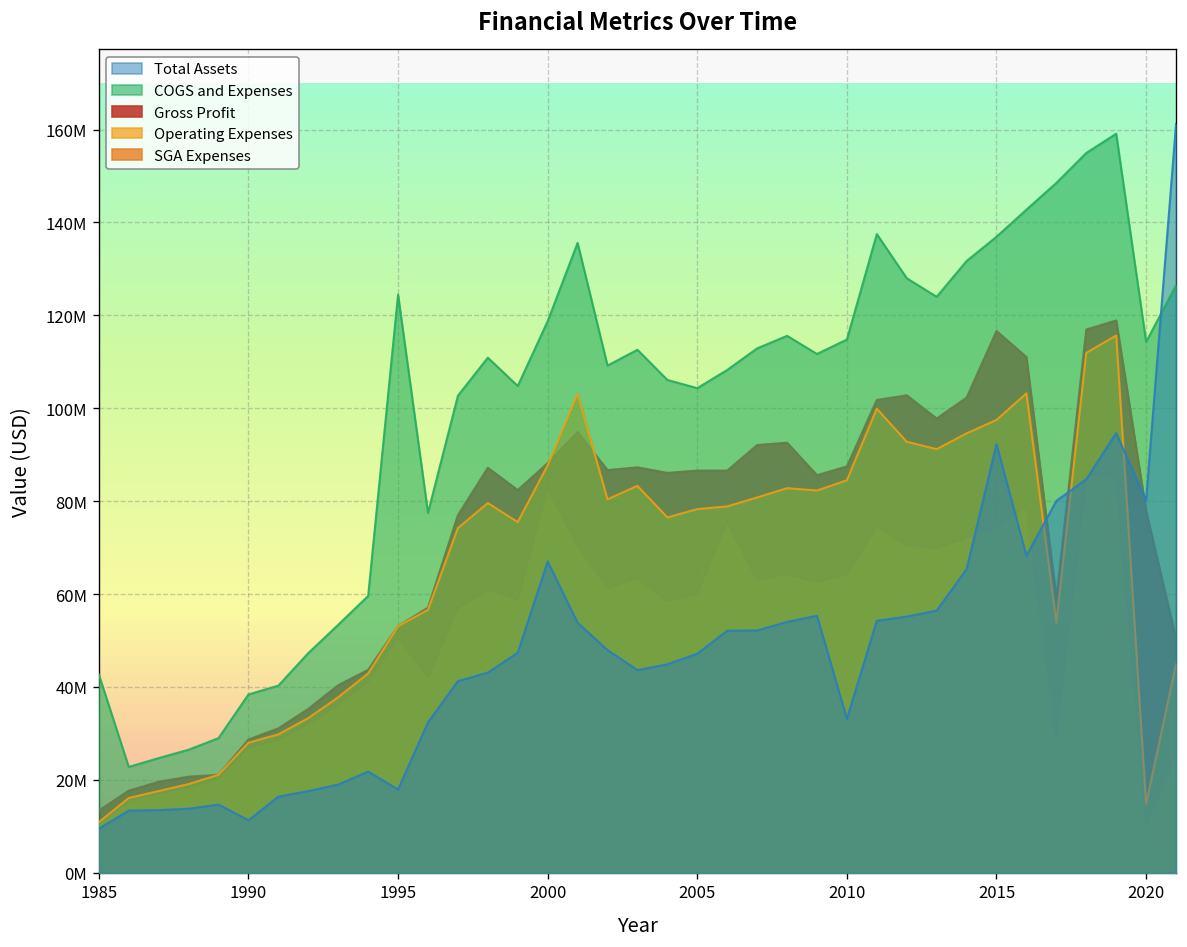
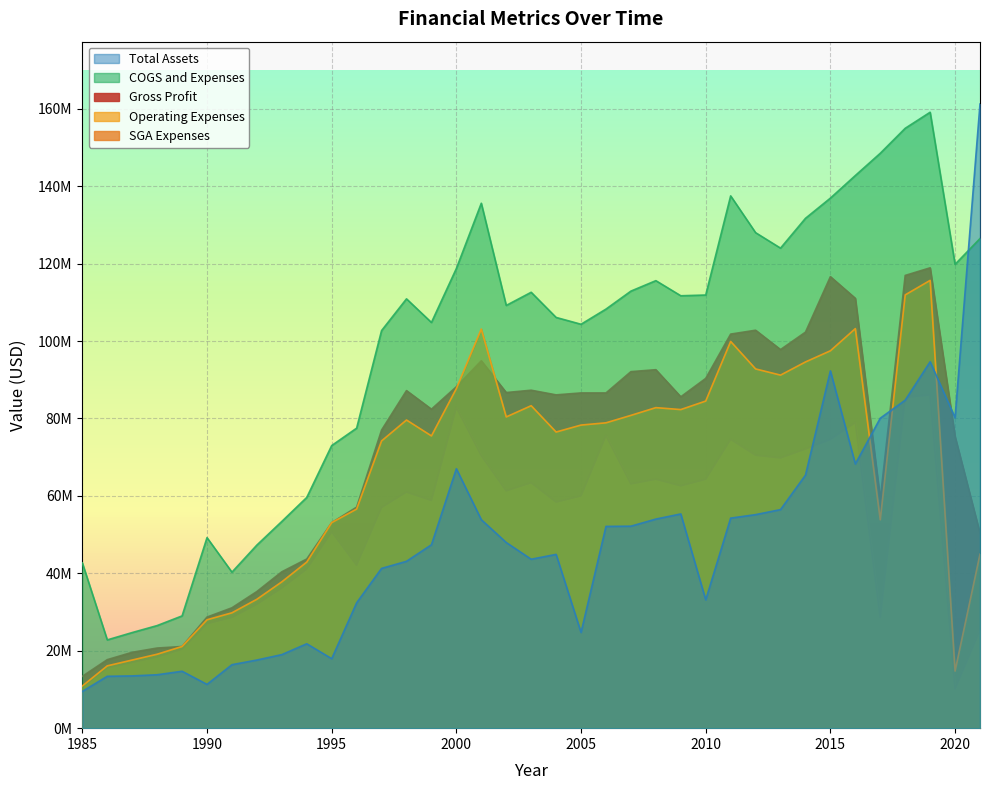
COGS and Expenses, 1990: 38000000 -> 49000000
COGS and Expenses, 1995: 124000000 -> 73000000
Total Assets, 2005: 47000000 -> 25000000
COGS and Expenses, 2010: 115000000 -> 112000000
Gross Profit, 2010: 88000000 -> 90000000
COGS and Expenses, 2020: 114000000 -> 120000000
Gross Profit, 2020: 78000000 -> 75000000
